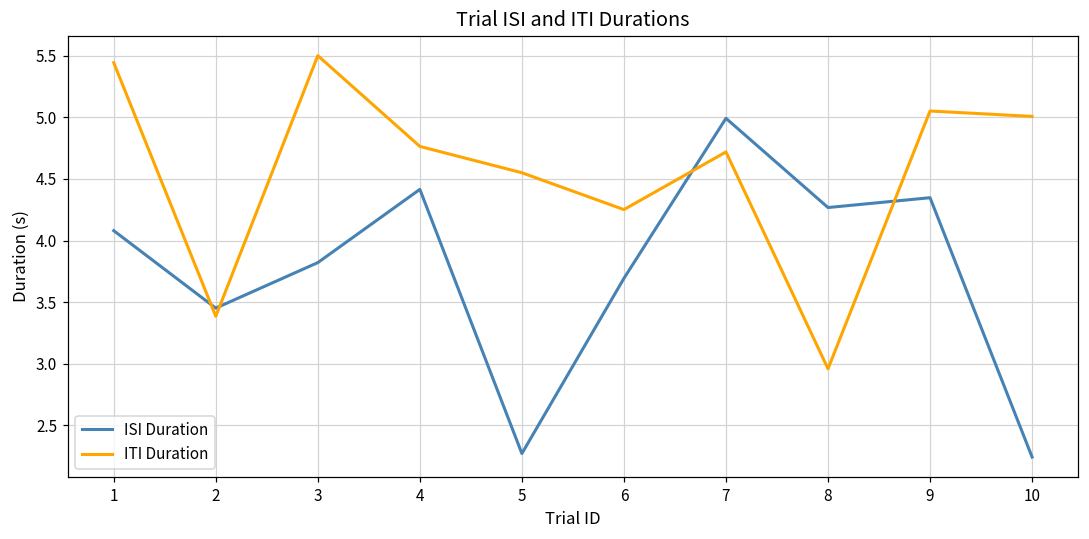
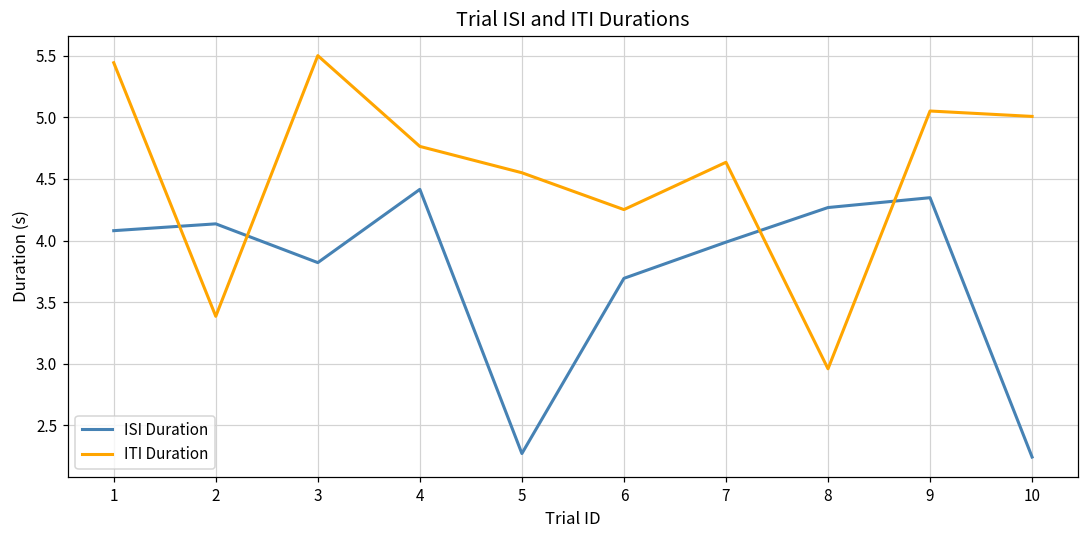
ISI Duration, 2: 3.45 -> 4.14
ISI Duration, 7: 4.99 -> 3.99
ITI Duration, 7: 4.72 -> 4.64
